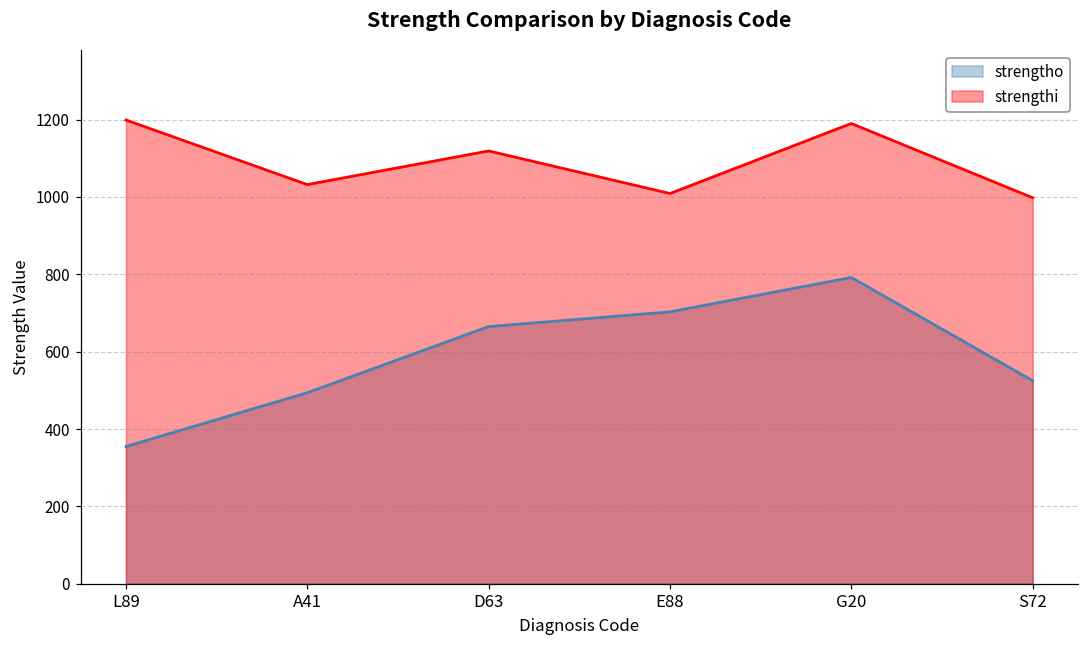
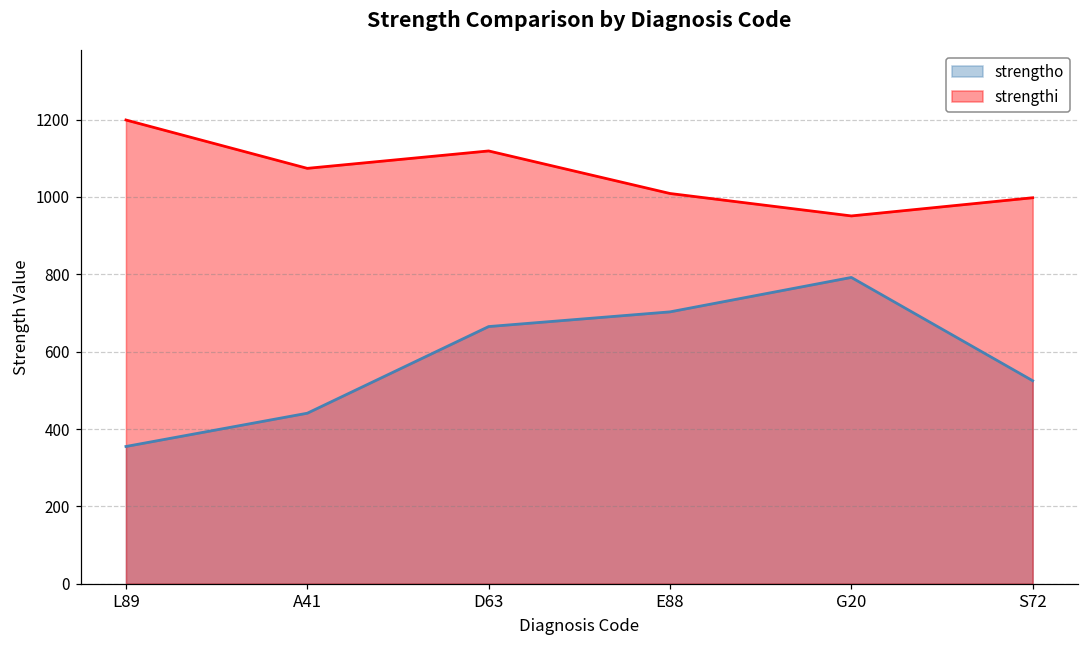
strengtho, A41: 490 -> 440
strengthi, A41: 1030 -> 1070
strengthi, G20: 1190 -> 950
